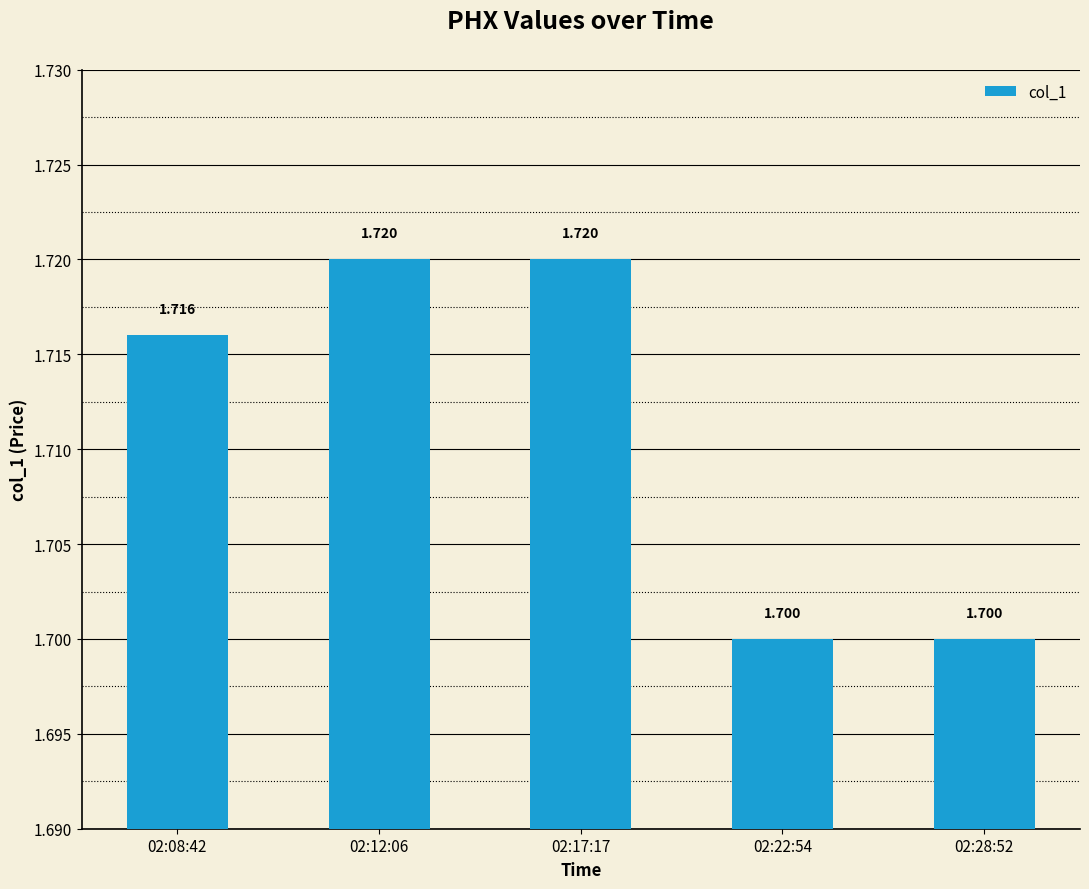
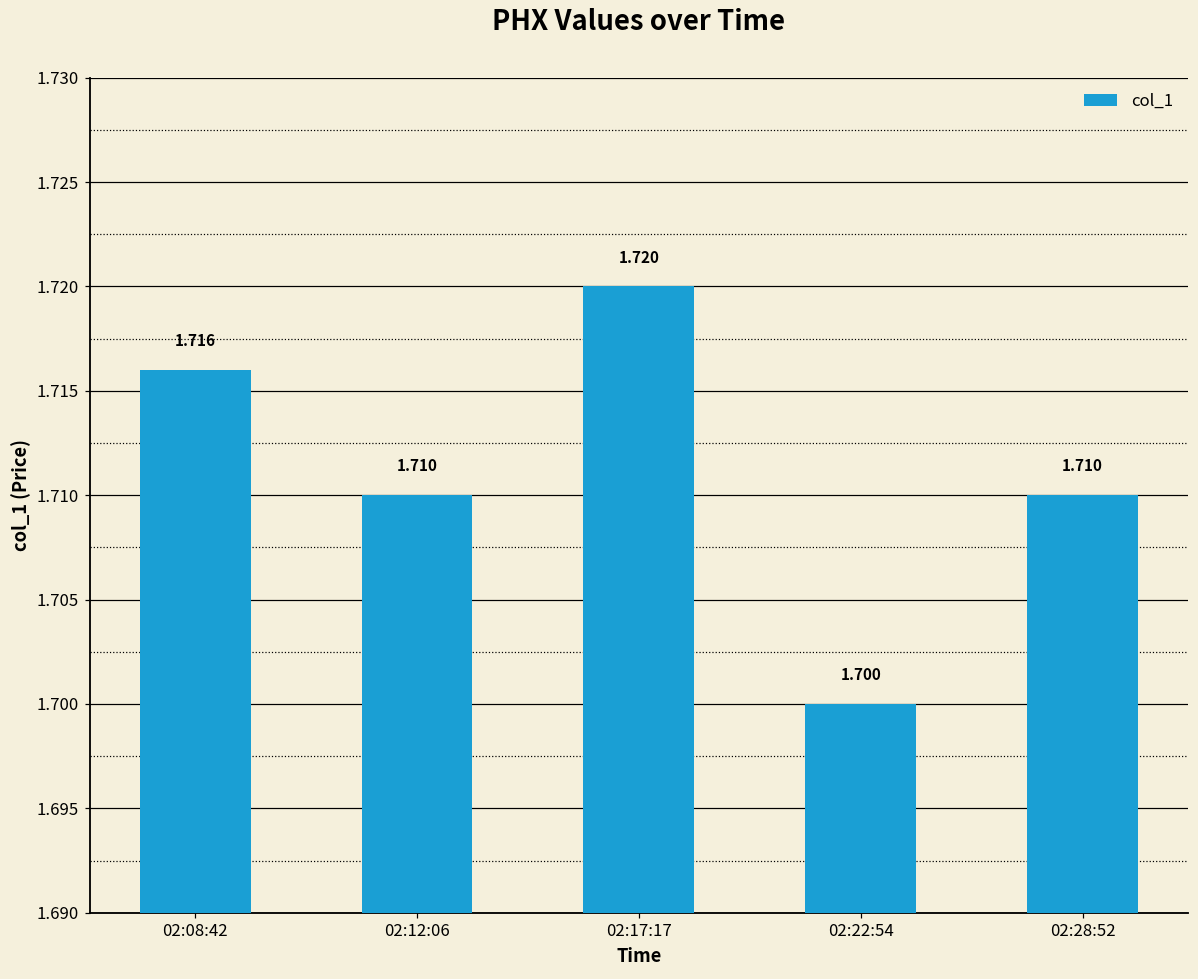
02:12:06: 1.720 -> 1.710
02:28:52: 1.700 -> 1.710
